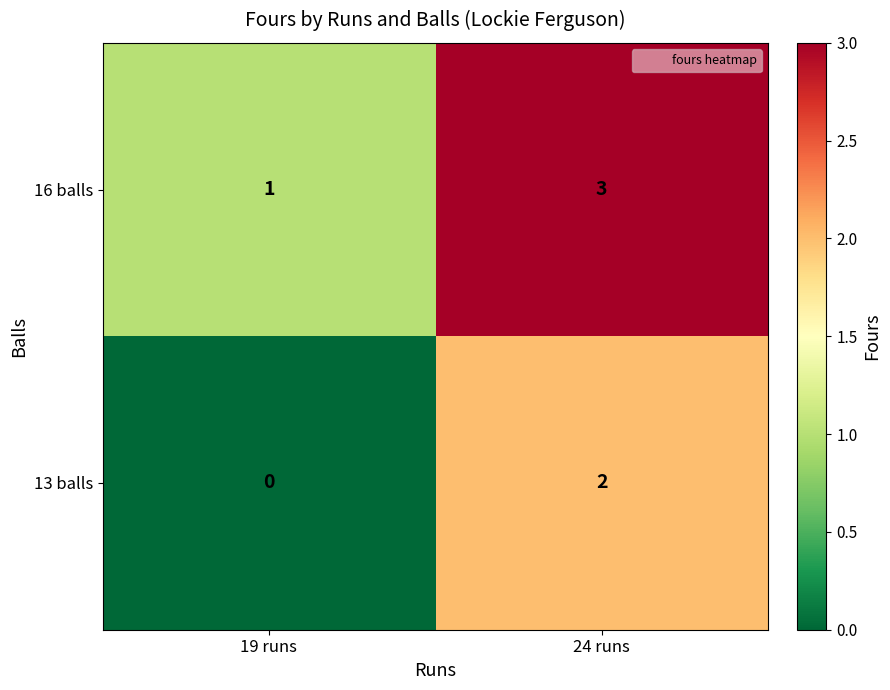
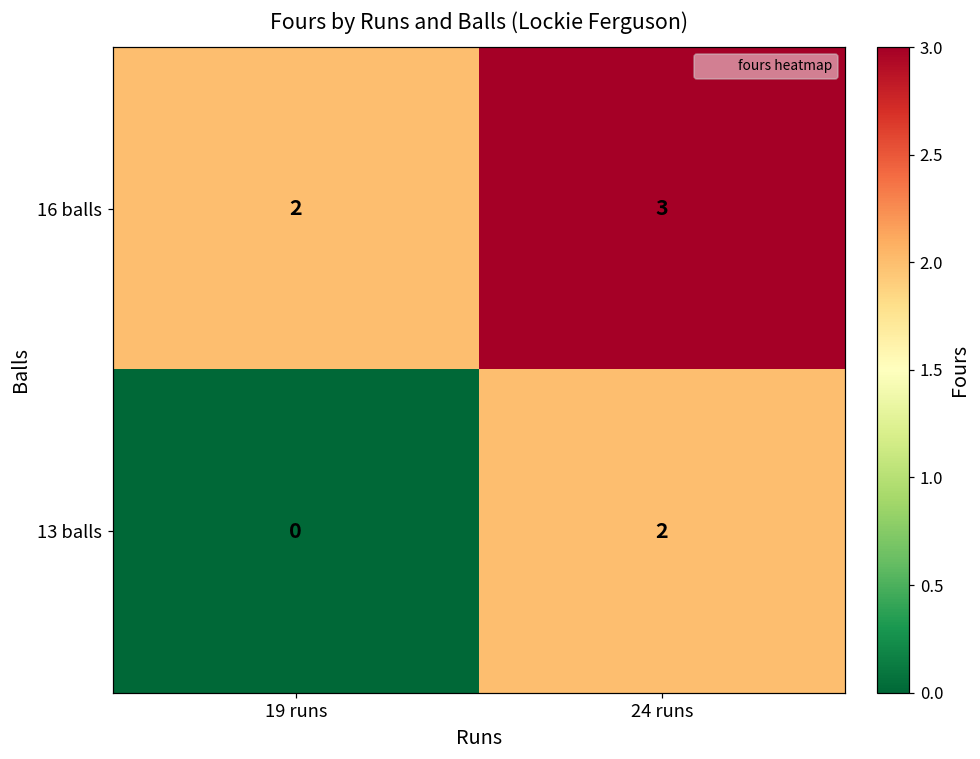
16 balls, 19 runs: 1 -> 2
